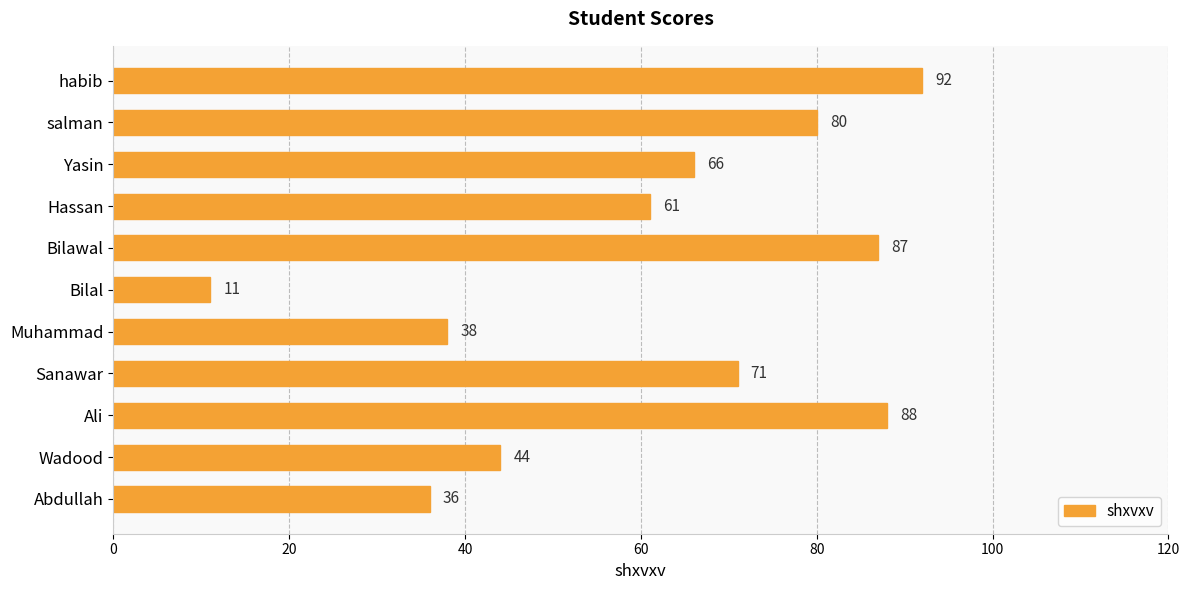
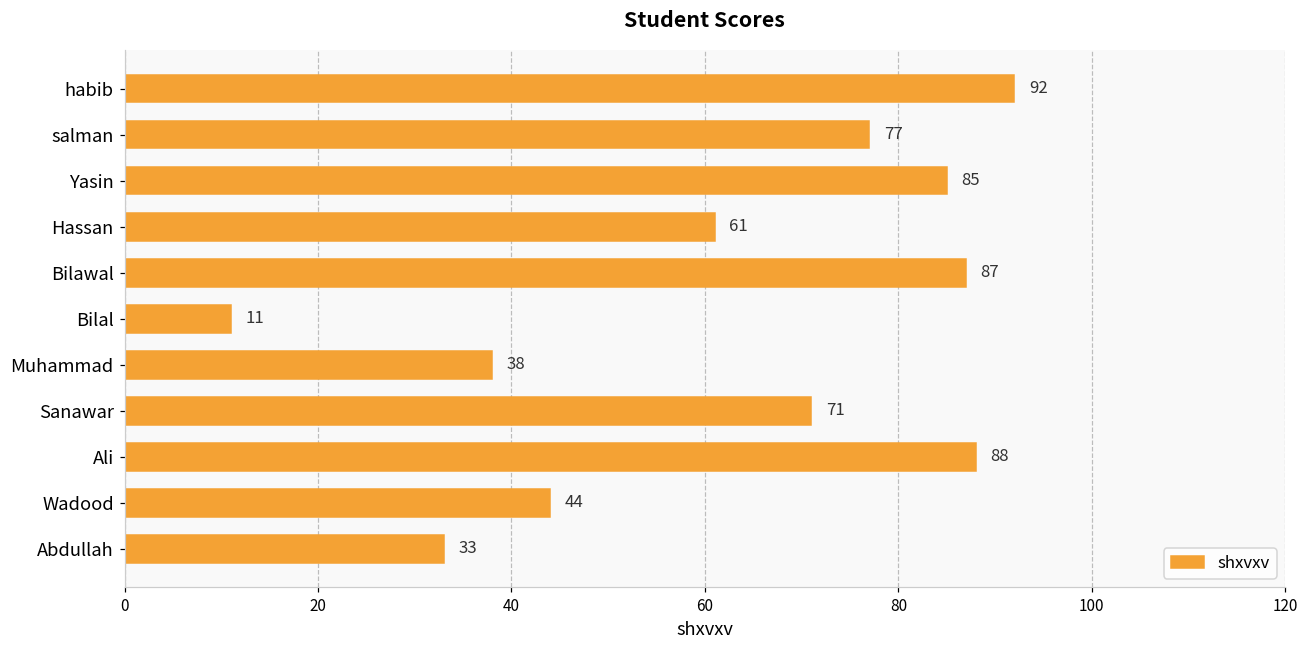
salman: 80 -> 77
Yasin: 66 -> 85
Abdullah: 36 -> 33
